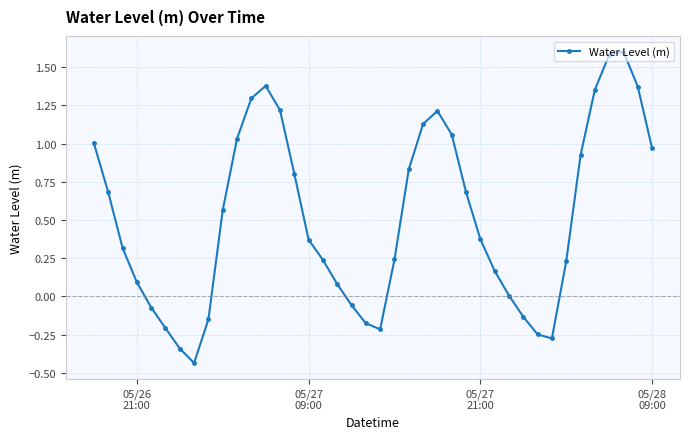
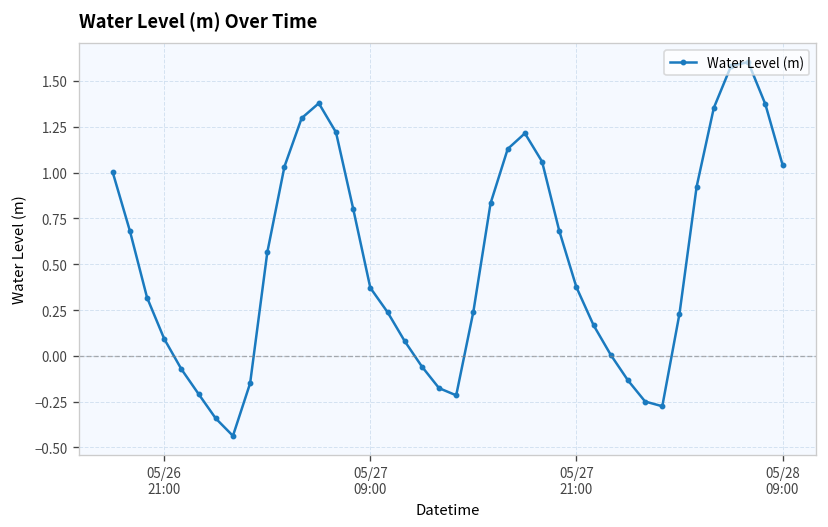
05/28 09:00: 0.97 -> 1.04
